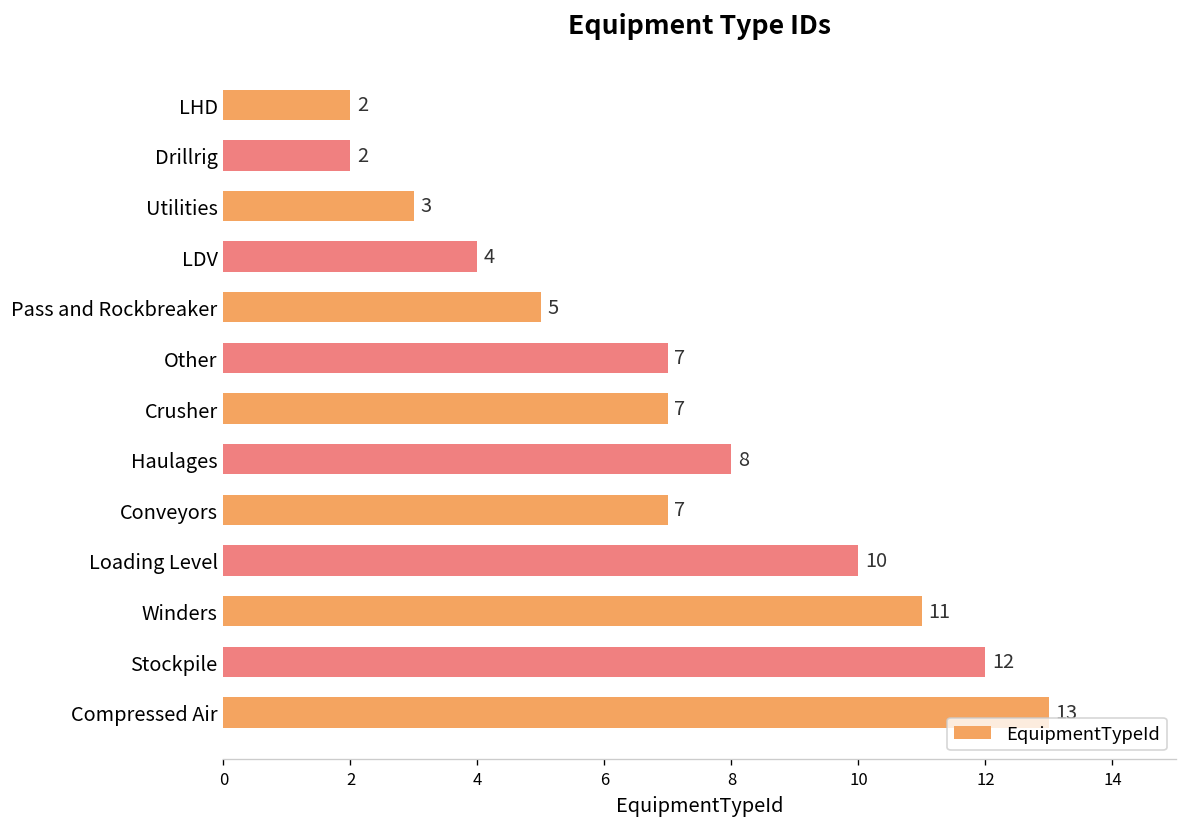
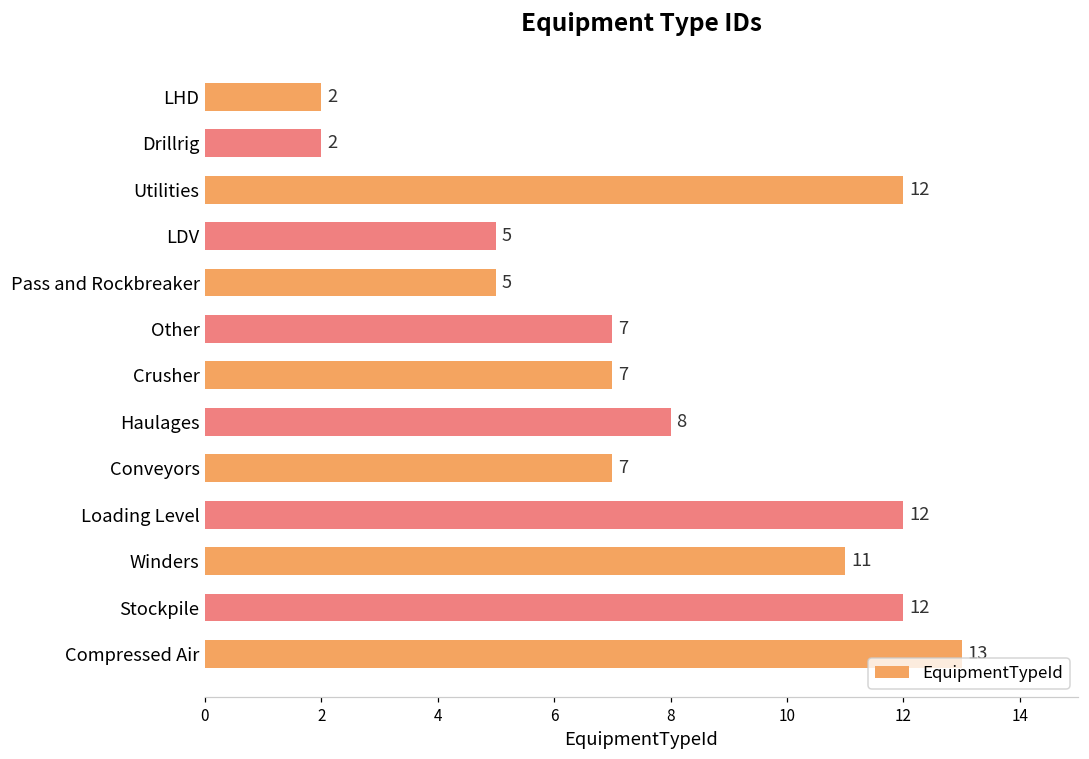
Utilities: 3 -> 12
LDV: 4 -> 5
Loading Level: 10 -> 12
